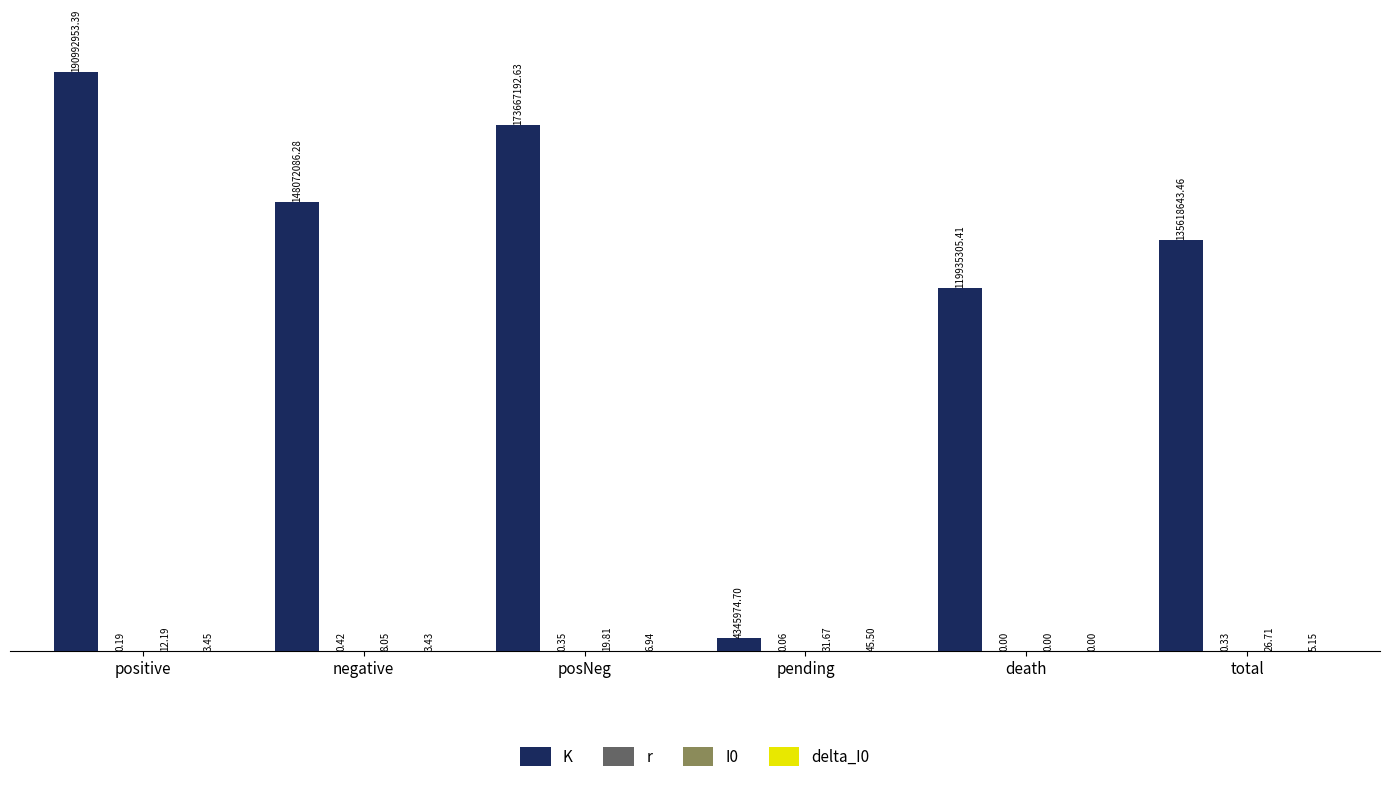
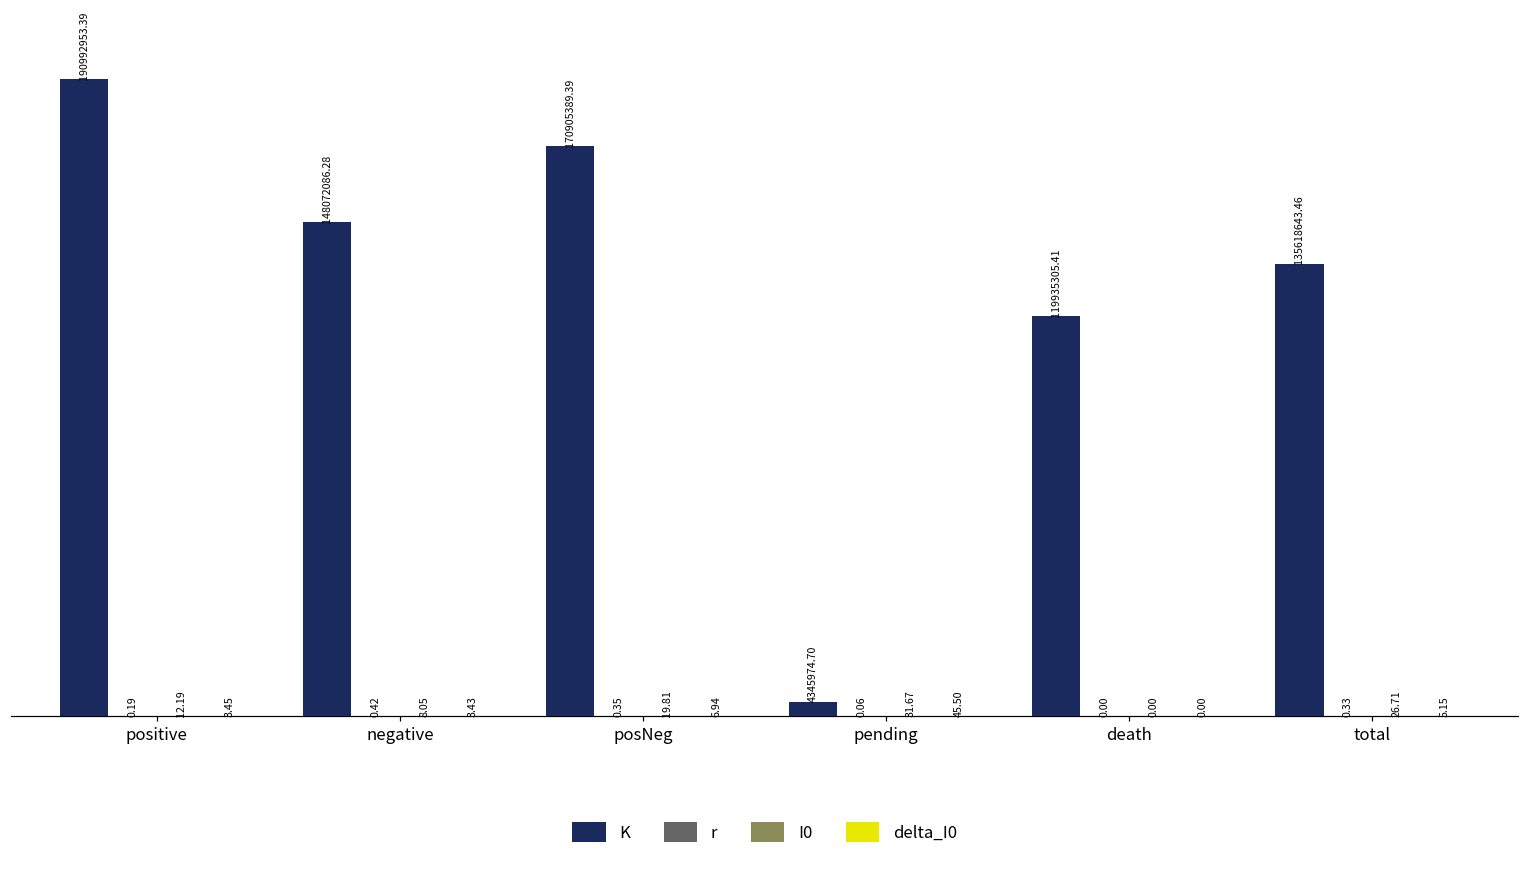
K, posNeg: 173667192.63 -> 170905389.39
